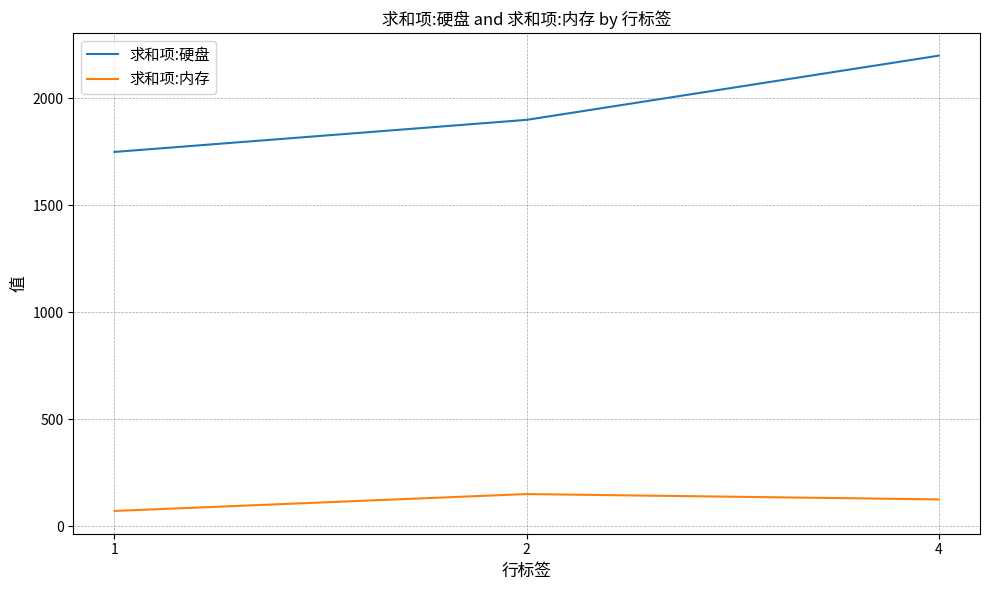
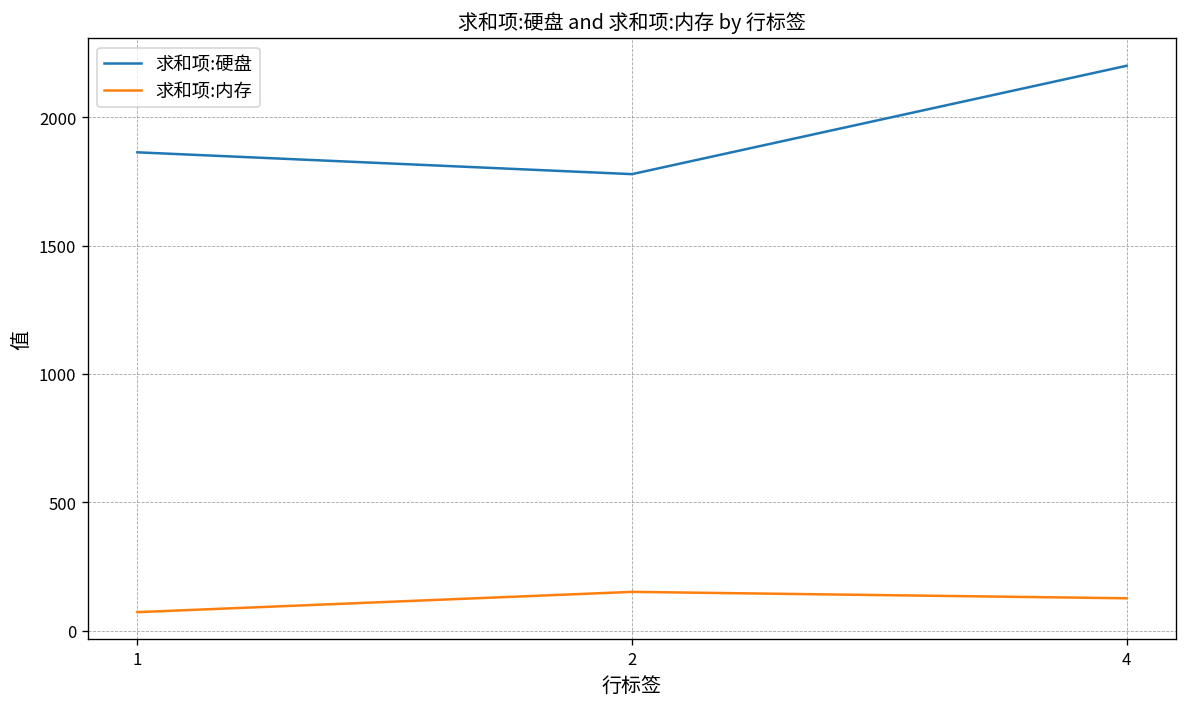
求和项:硬盘, 1: 1750 -> 1860
求和项:硬盘, 2: 1900 -> 1780
